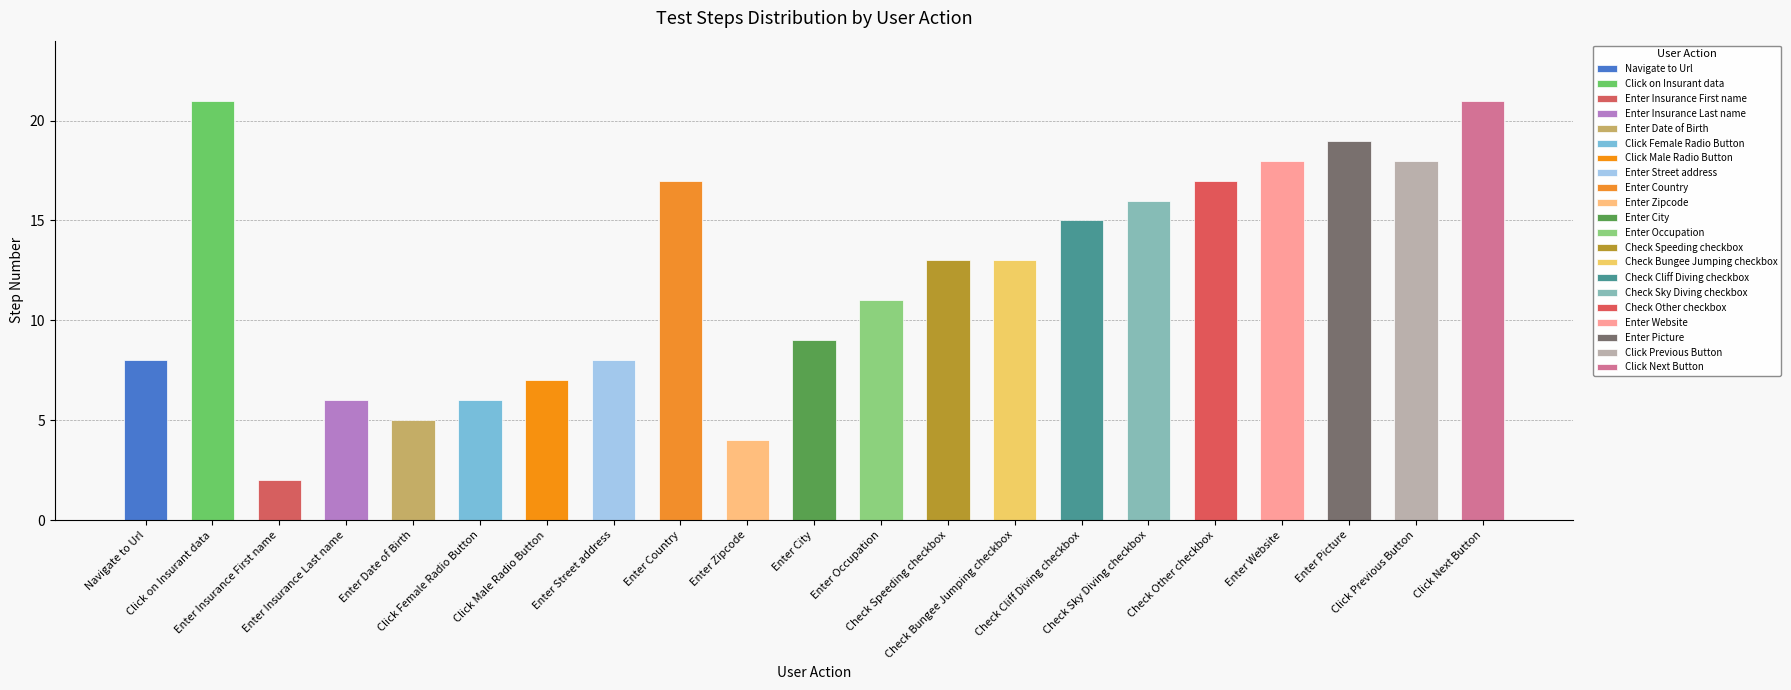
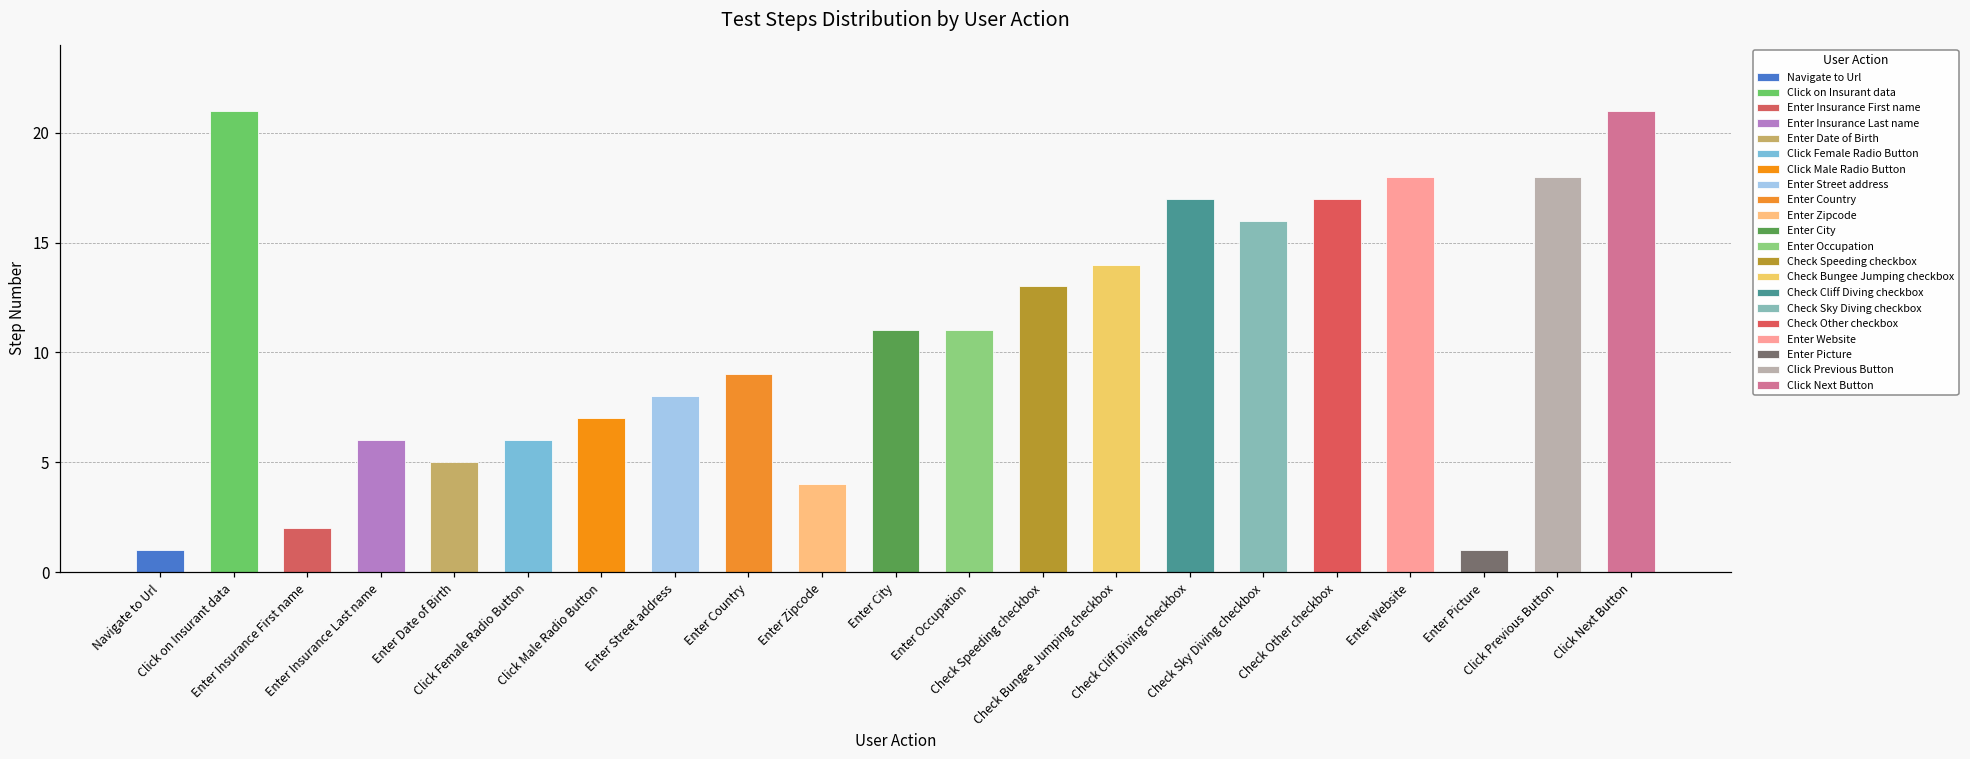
Navigate to Url: 8 -> 1
Enter Country: 17 -> 9
Enter City: 9 -> 11
Check Bungee Jumping checkbox: 13 -> 14
Check Cliff Diving checkbox: 15 -> 17
Enter Picture: 19 -> 1
